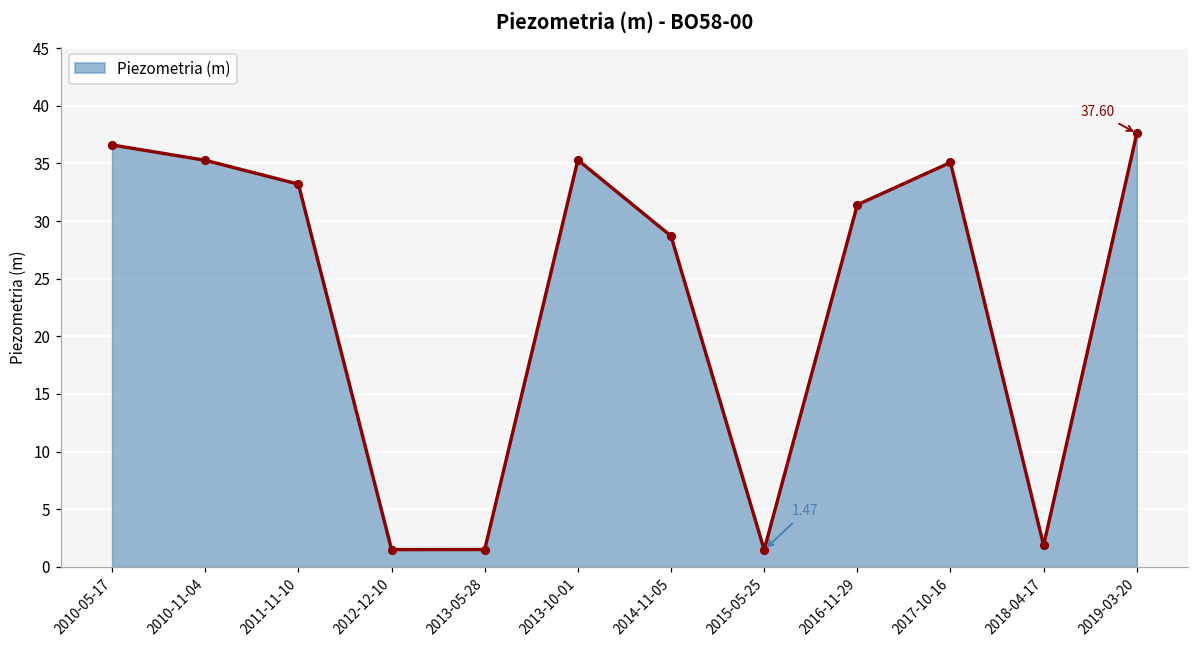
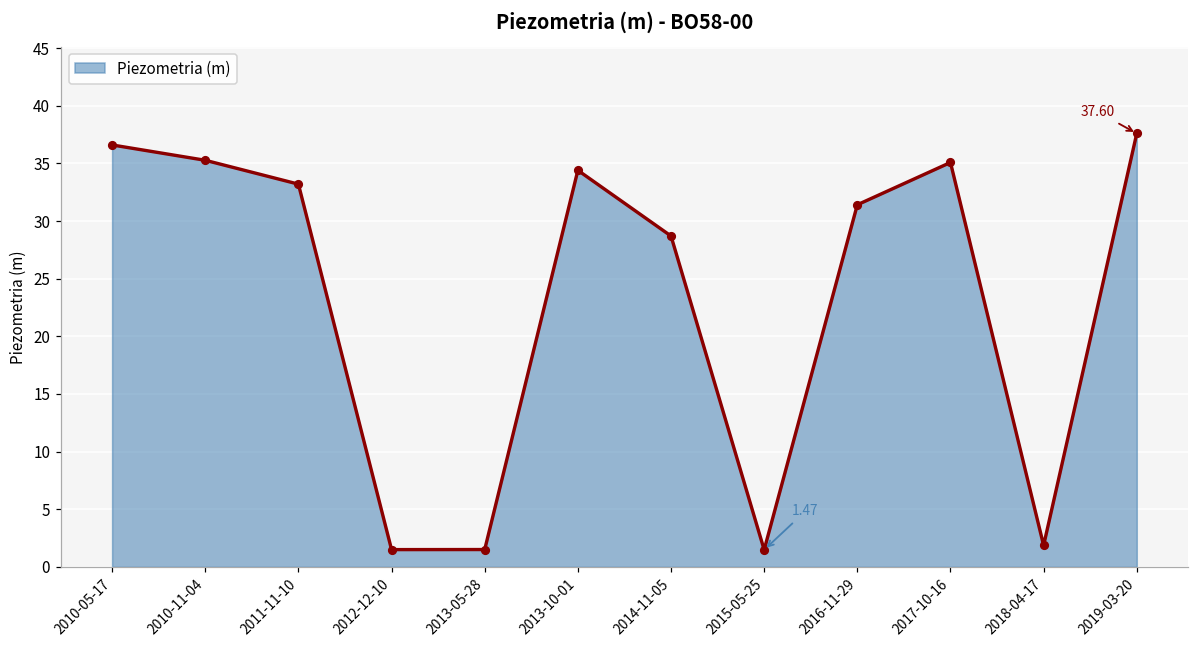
2013-10-01: 35.3 -> 34.4
